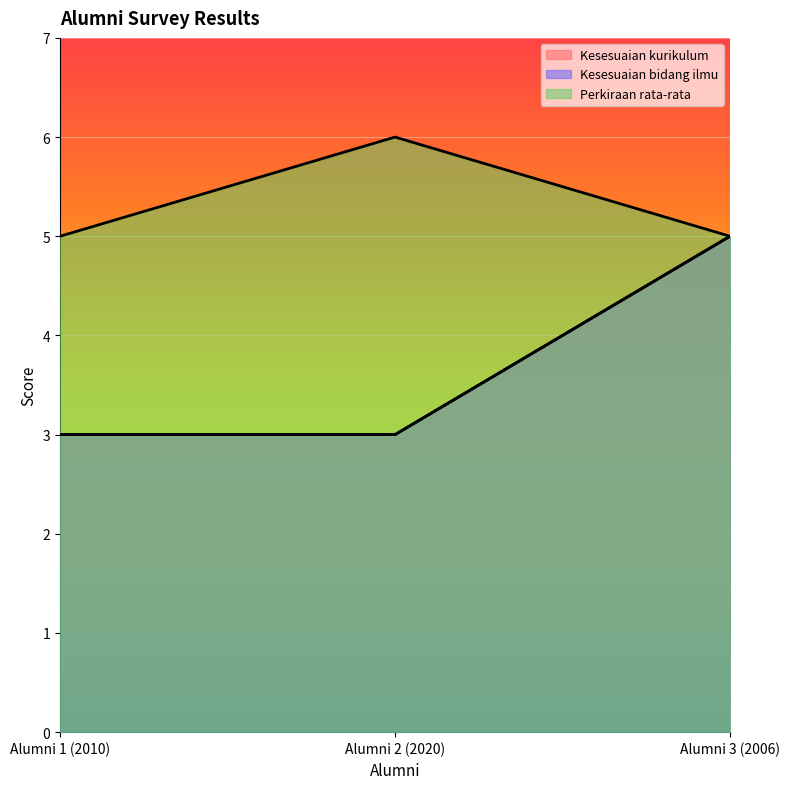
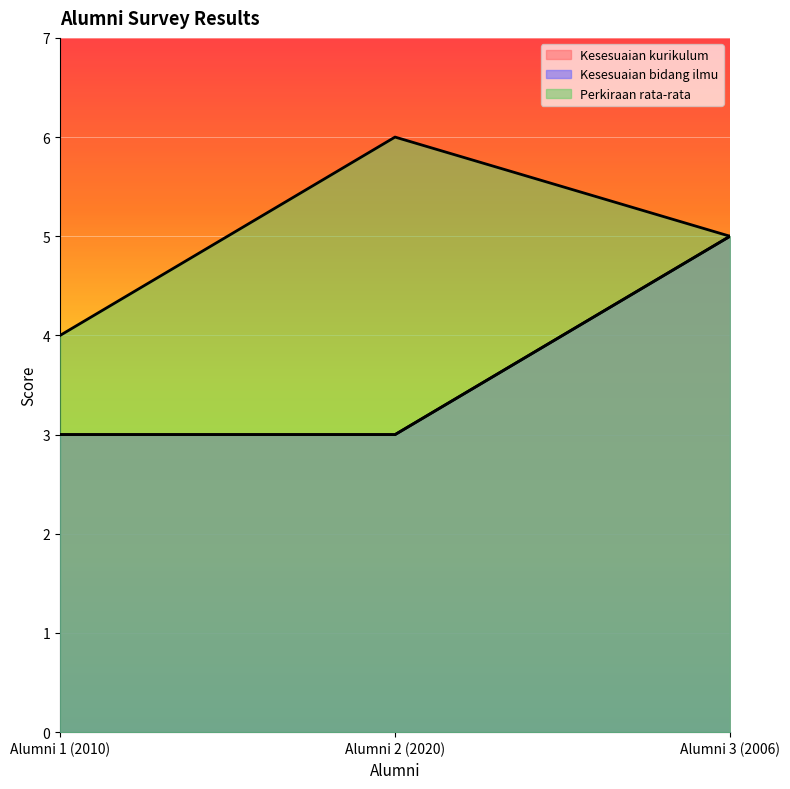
Perkiraan rata-rata, Alumni 1 (2010): 5 -> 4
